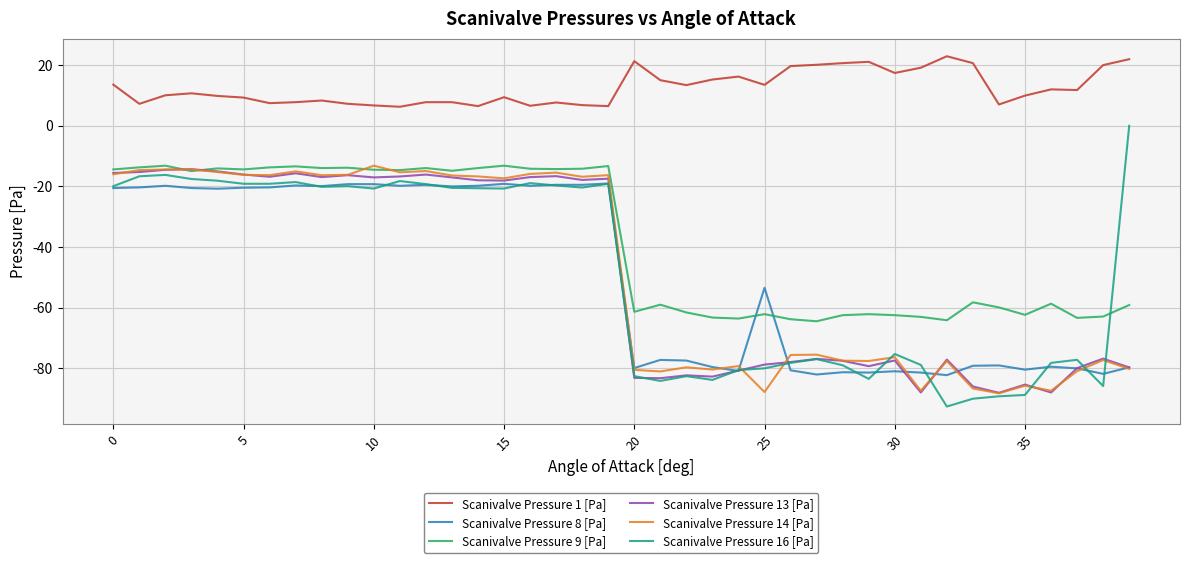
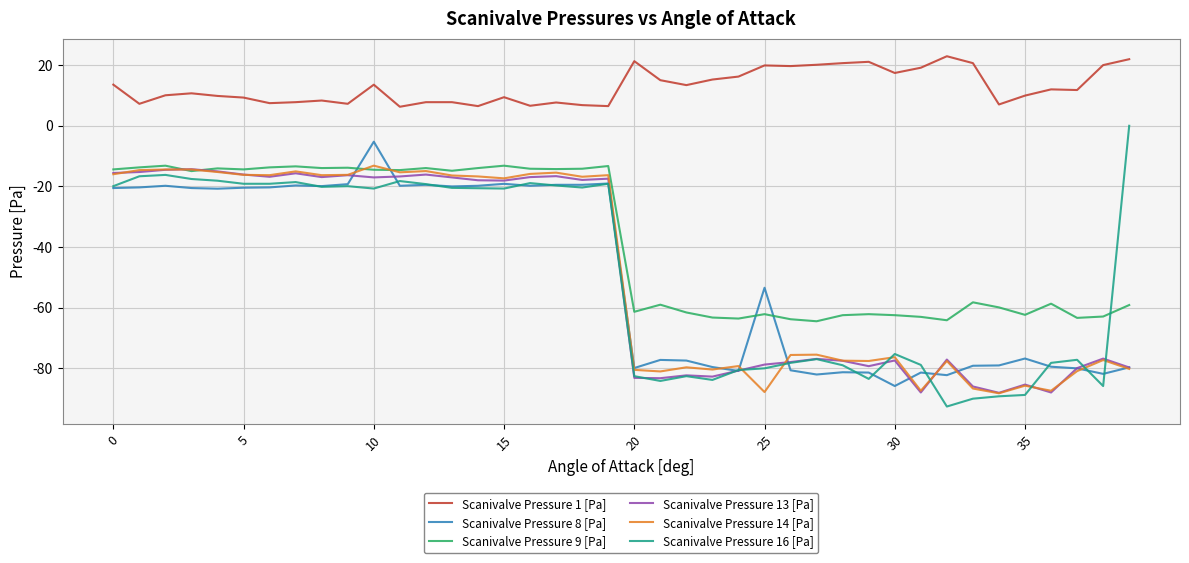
Scanivalve Pressure 1 [Pa], 10: 7 -> 14
Scanivalve Pressure 8 [Pa], 10: -19 -> -5
Scanivalve Pressure 1 [Pa], 25: 14 -> 20
Scanivalve Pressure 8 [Pa], 30: -81 -> -86
Scanivalve Pressure 8 [Pa], 35: -81 -> -77
